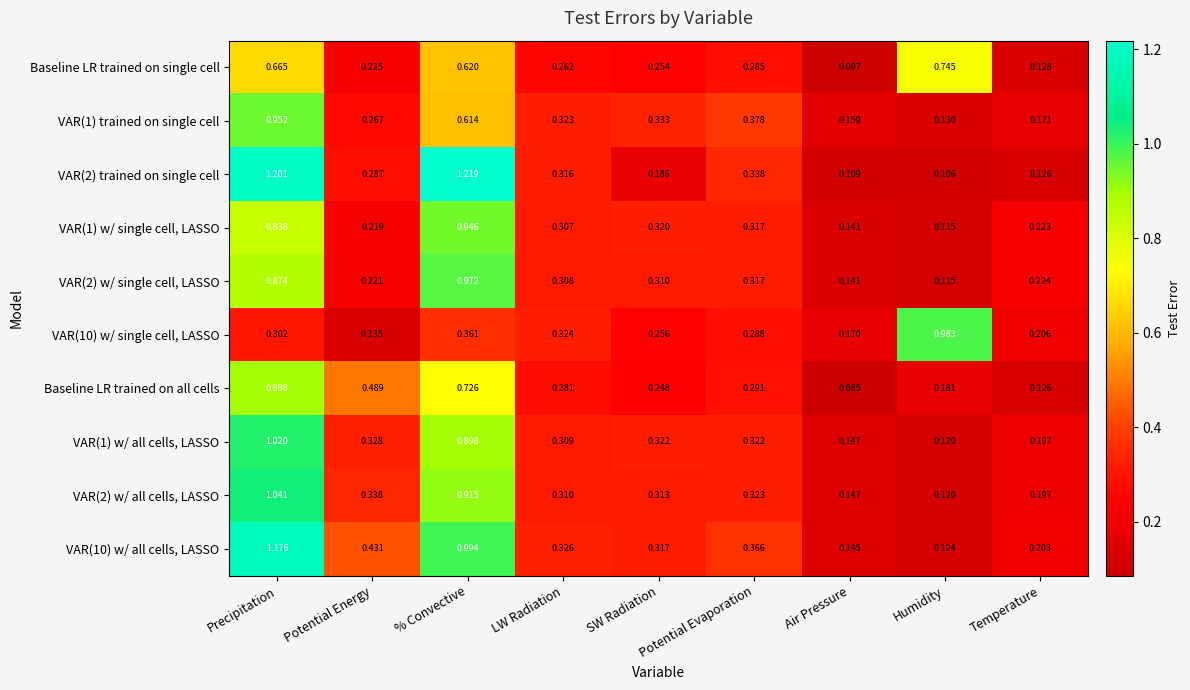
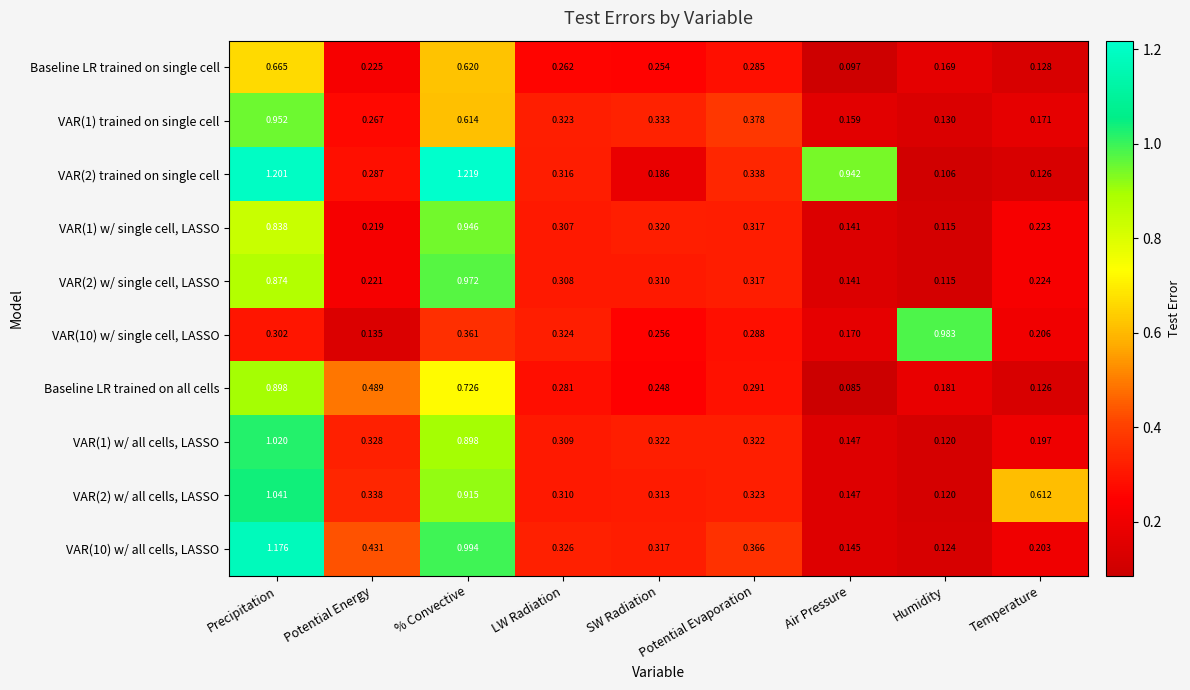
Baseline LR trained on single cell, Humidity: 0.745 -> 0.169
VAR(2) trained on single cell, Air Pressure: 0.109 -> 0.942
VAR(2) w/ all cells, LASSO, Temperature: 0.197 -> 0.612
